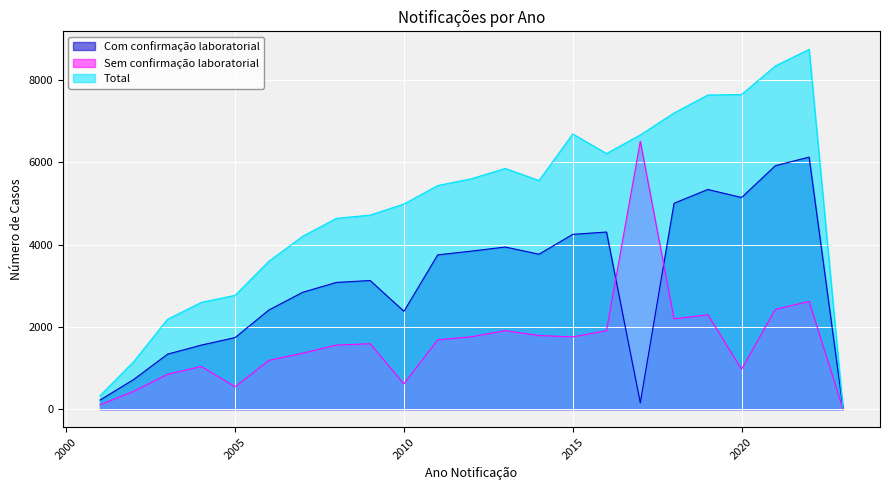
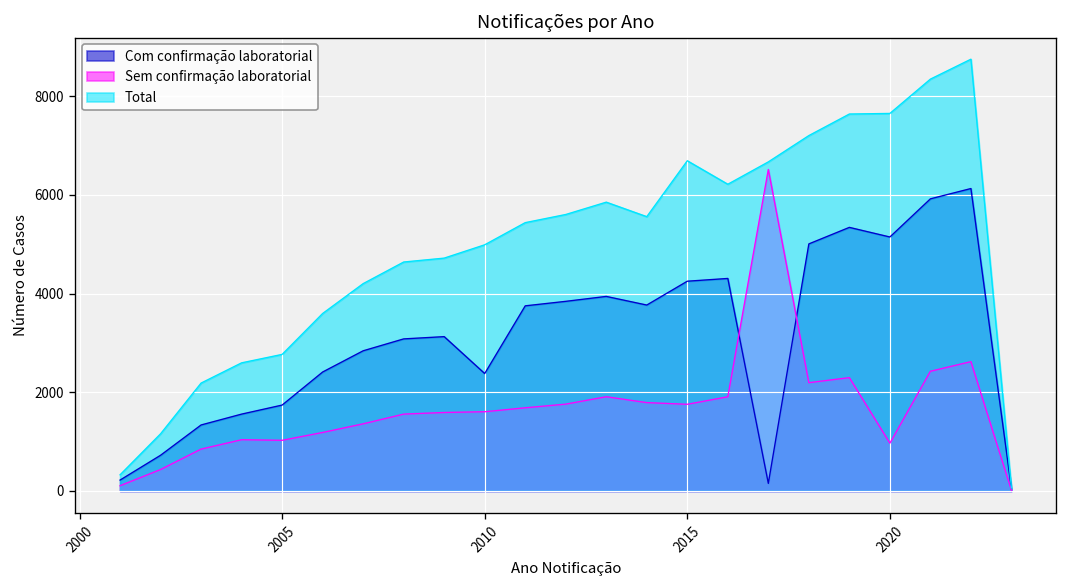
Sem confirmação laboratorial, 2005: 500 -> 1000
Sem confirmação laboratorial, 2010: 600 -> 1600
